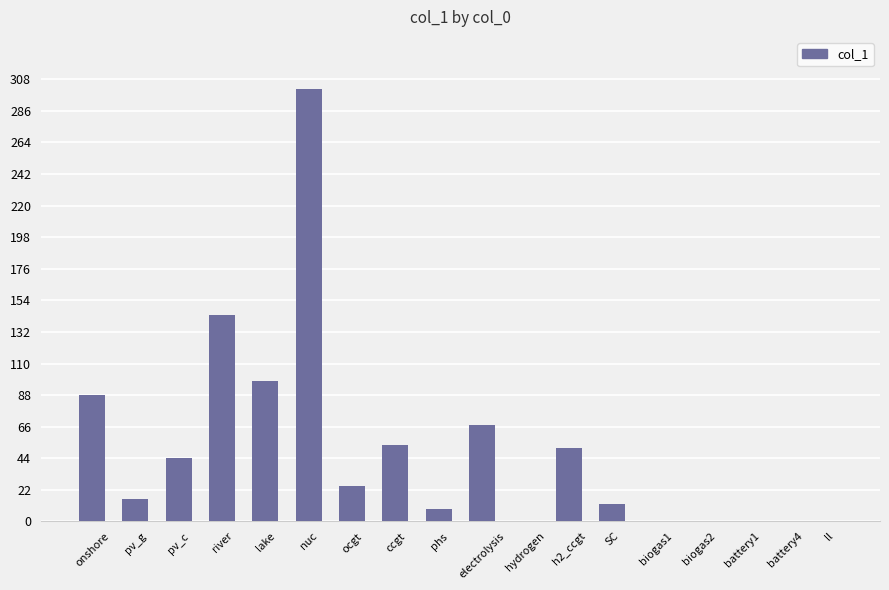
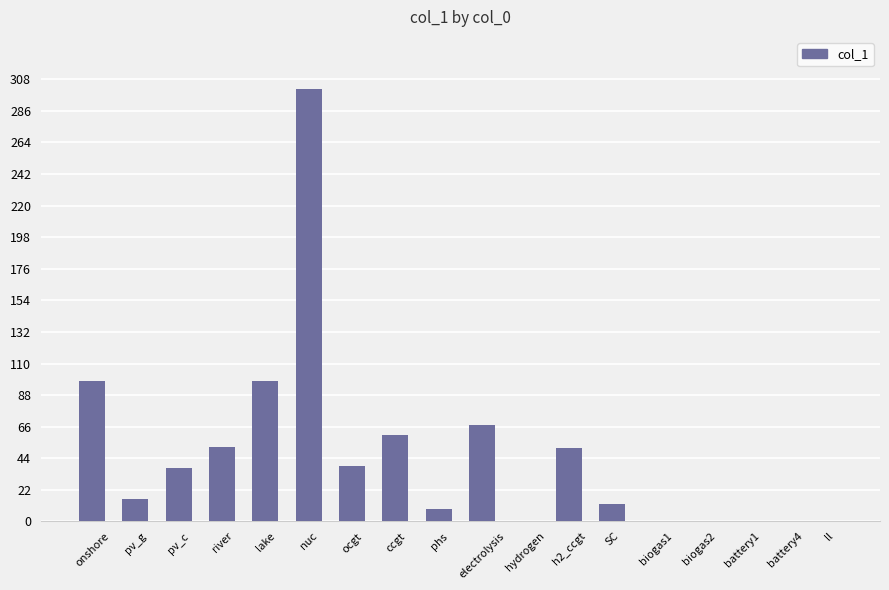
onshore: 88 -> 98
pv_c: 44 -> 37
river: 144 -> 52
ocgt: 25 -> 38
ccgt: 53 -> 60
